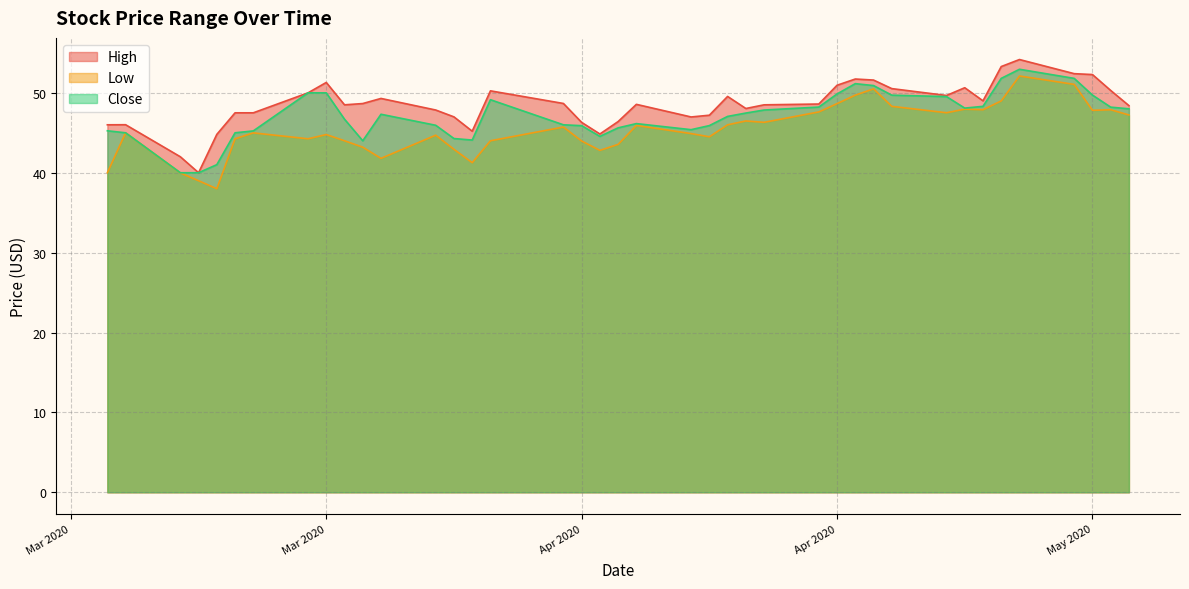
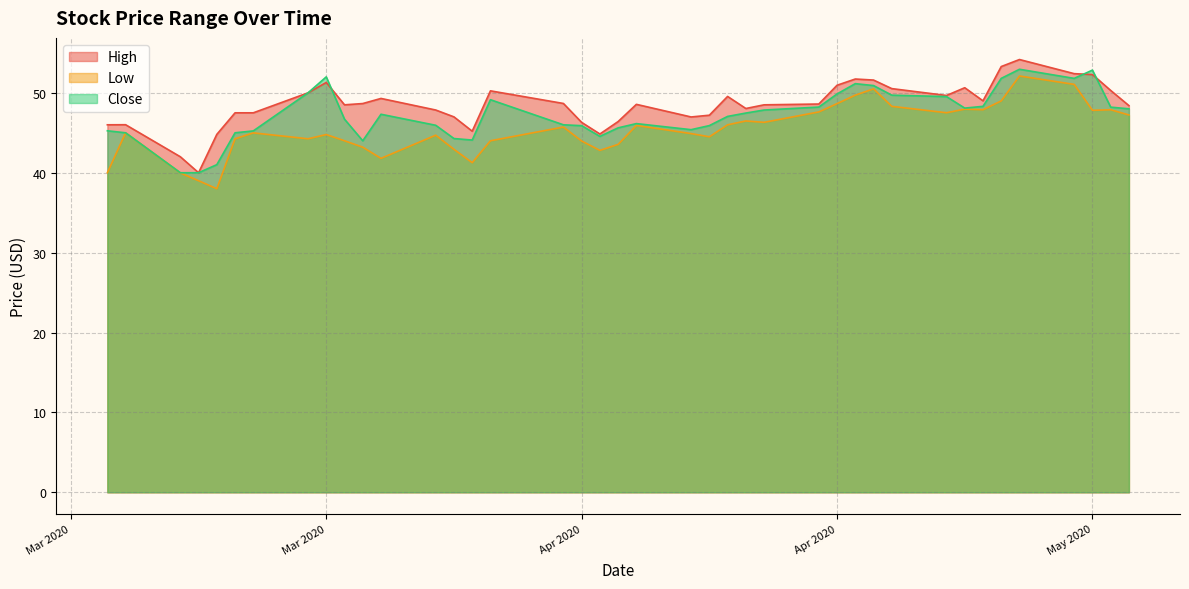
Close, Mar 2020: 50 -> 52
Close, May 2020: 50 -> 53
